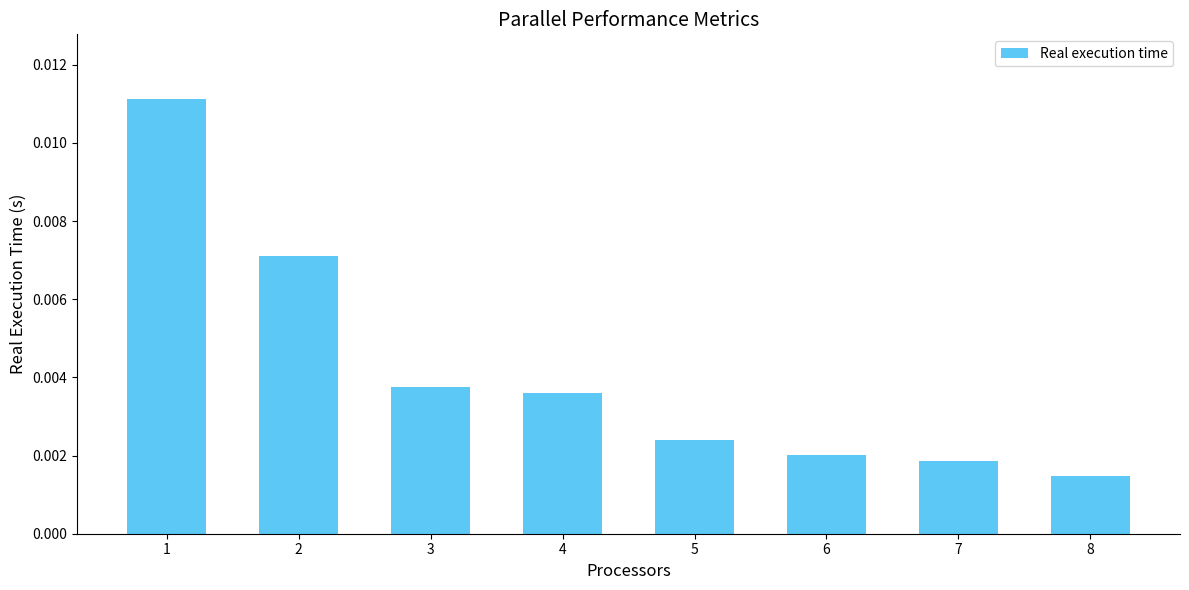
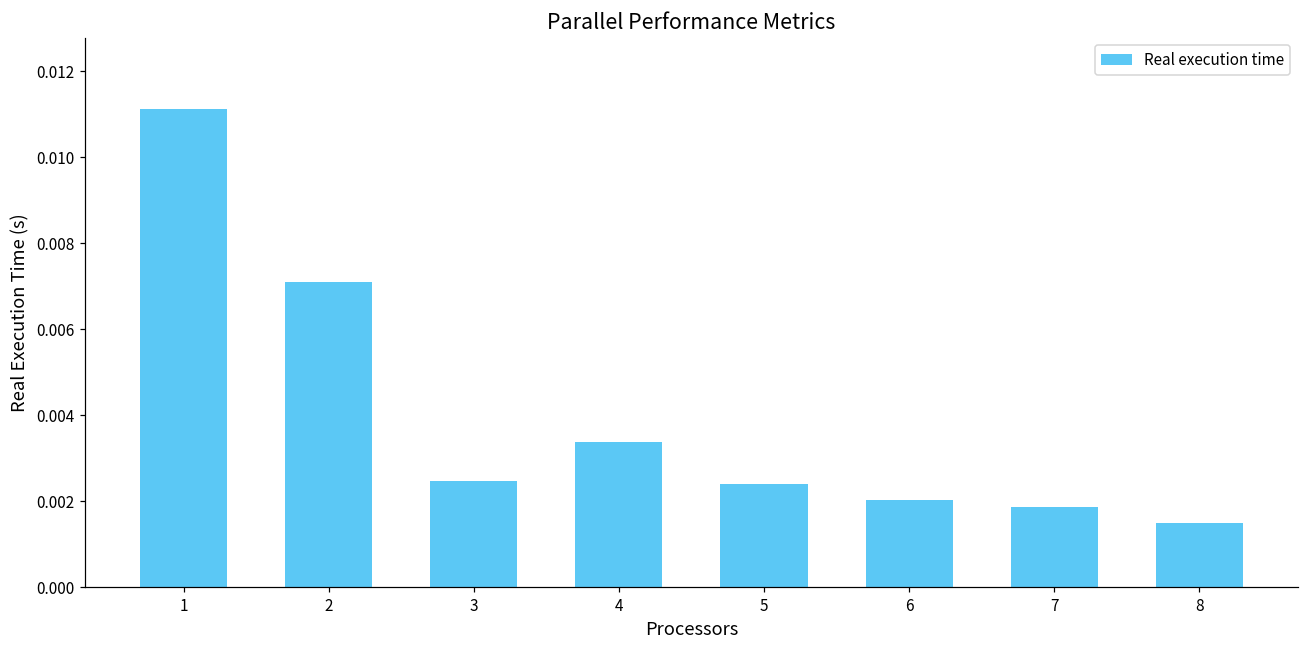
3: 0.0037 -> 0.0025
4: 0.0036 -> 0.0034
